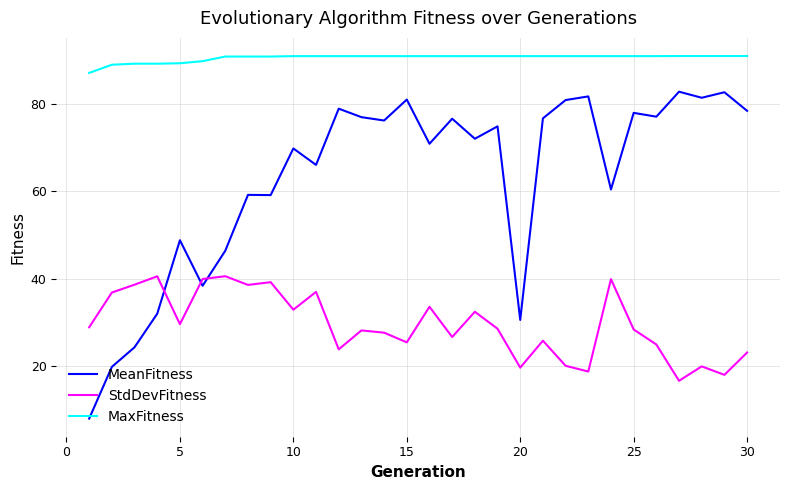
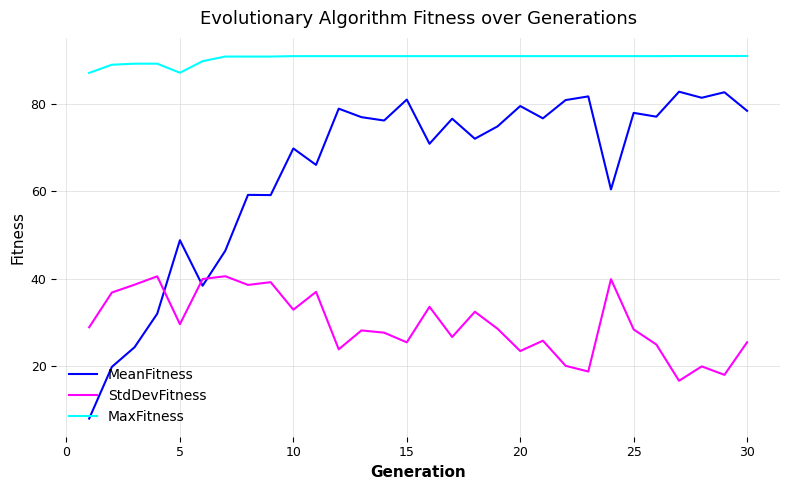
MaxFitness, 5: 89 -> 87
MeanFitness, 20: 31 -> 80
StdDevFitness, 20: 20 -> 23
StdDevFitness, 30: 23 -> 25
